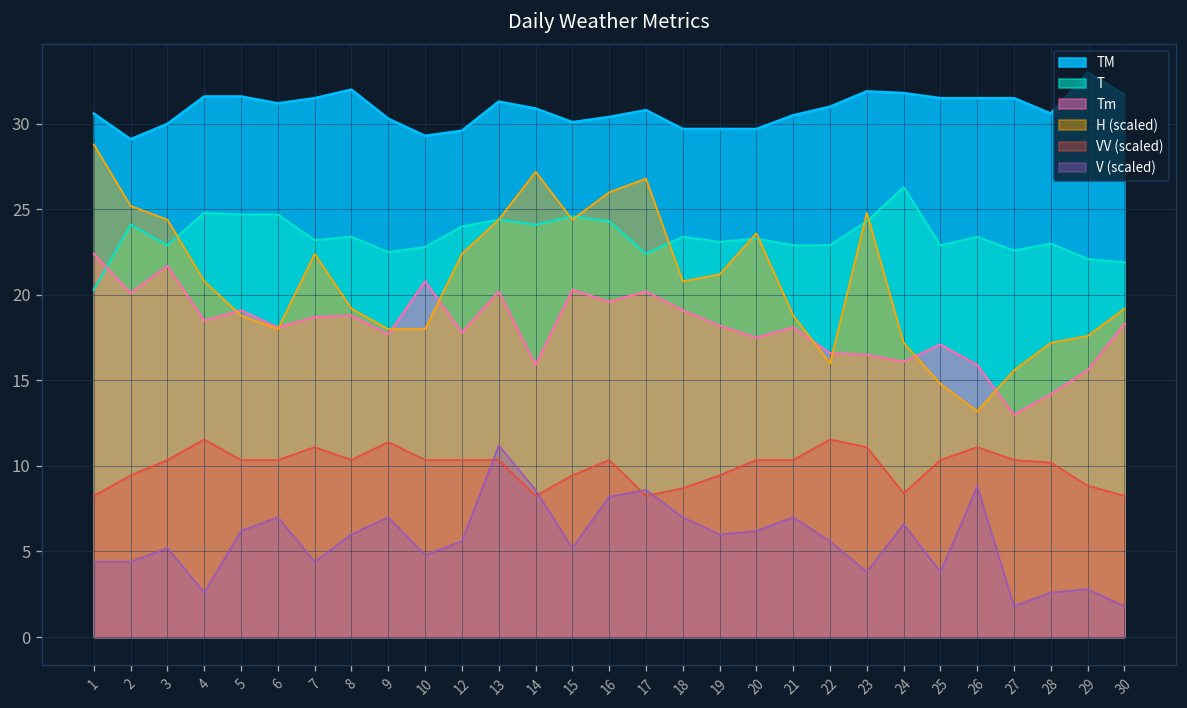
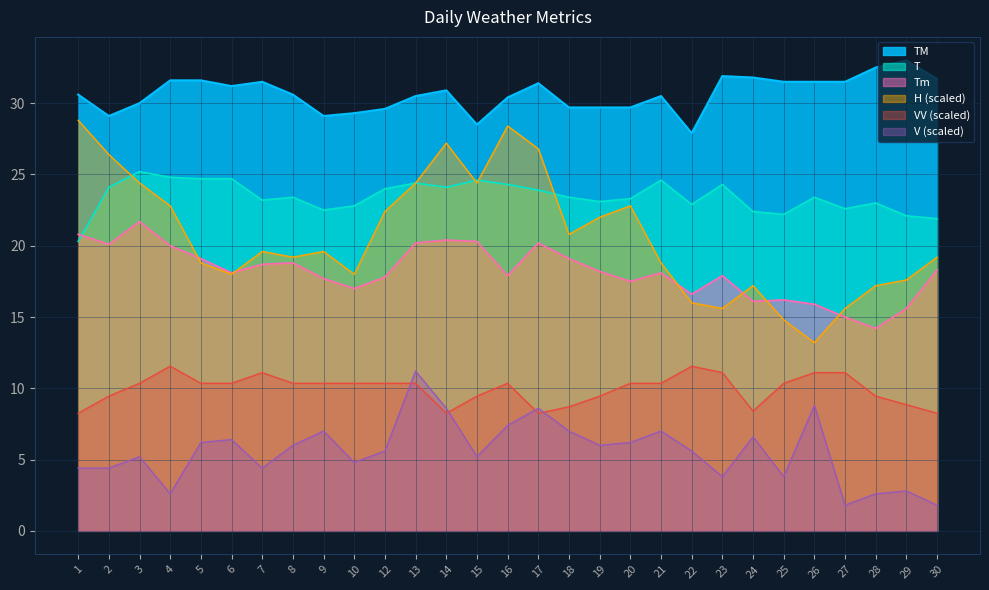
Tm, 1: 22.4 -> 20.8
H (scaled), 2: 25.2 -> 26.4
T, 3: 22.9 -> 25.2
Tm, 4: 18.5 -> 20.0
H (scaled), 4: 20.8 -> 22.8
V (scaled), 6: 7.0 -> 6.4
H (scaled), 7: 22.4 -> 19.6
TM, 8: 32.0 -> 30.6
TM, 9: 30.3 -> 29.1
H (scaled), 9: 18.0 -> 19.6
VV (scaled), 9: 11.4 -> 10.4
Tm, 10: 20.8 -> 17.0
TM, 13: 31.3 -> 30.5
Tm, 14: 15.9 -> 20.4
TM, 15: 30.1 -> 28.5
Tm, 16: 19.6 -> 17.9
H (scaled), 16: 26.0 -> 28.4
V (scaled), 16: 8.2 -> 7.4
TM, 17: 30.8 -> 31.4
T, 17: 22.4 -> 23.9
H (scaled), 19: 21.2 -> 22.0
H (scaled), 20: 23.6 -> 22.8
T, 21: 22.9 -> 24.6
TM, 22: 31.0 -> 27.9
Tm, 23: 16.5 -> 17.9
H (scaled), 23: 24.8 -> 15.6
T, 24: 26.3 -> 22.4
T, 25: 22.9 -> 22.2
Tm, 25: 17.1 -> 16.2
Tm, 27: 13 -> 15
VV (scaled), 27: 10.4 -> 11.1
TM, 28: 30.6 -> 32.5
VV (scaled), 28: 10.2 -> 9.5
